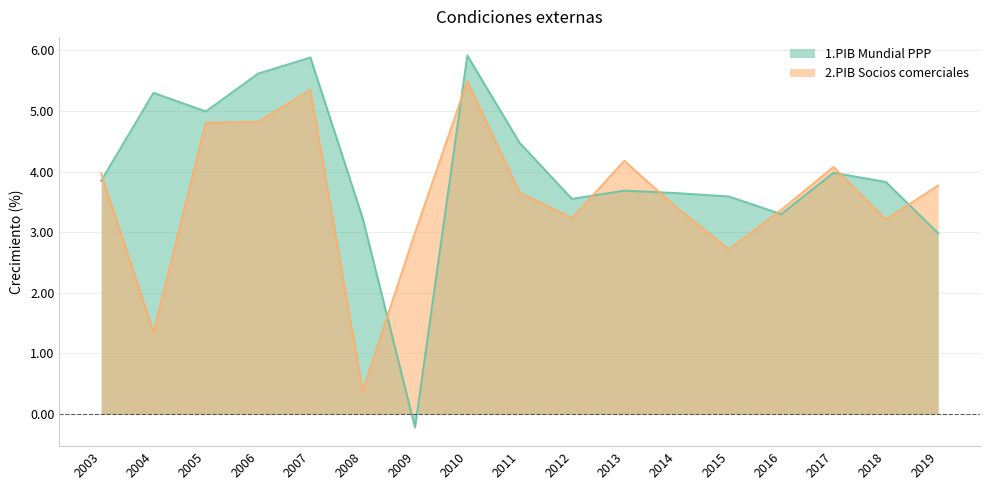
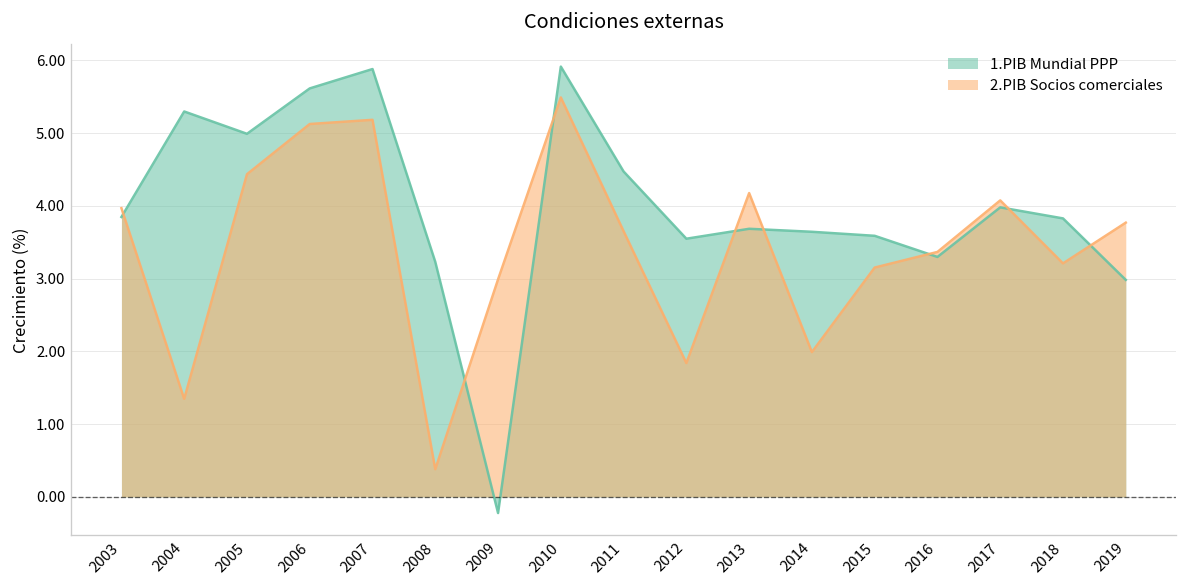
2.PIB Socios comerciales, 2005: 4.8 -> 4.4
2.PIB Socios comerciales, 2006: 4.8 -> 5.1
2.PIB Socios comerciales, 2007: 5.3 -> 5.2
2.PIB Socios comerciales, 2012: 3.2 -> 1.8
2.PIB Socios comerciales, 2014: 3.4 -> 2.0
2.PIB Socios comerciales, 2015: 2.7 -> 3.2
